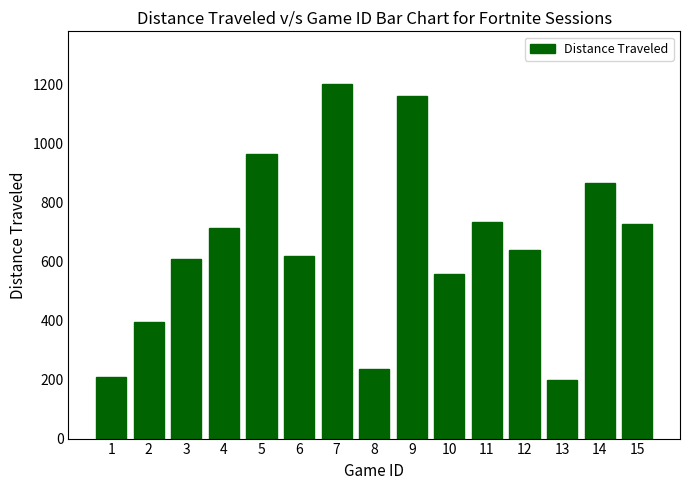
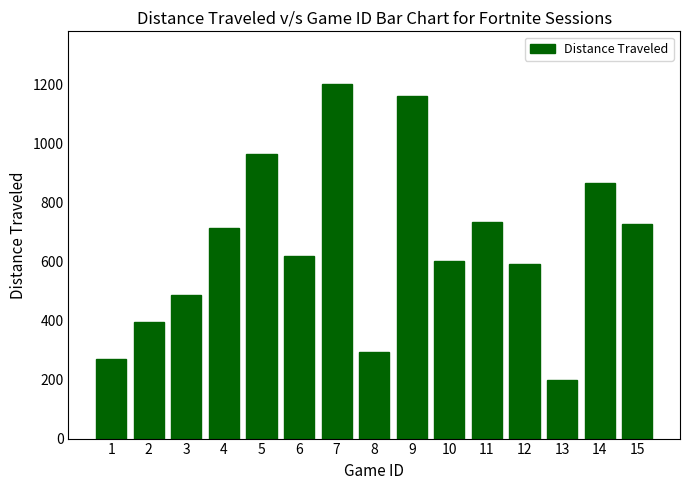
1: 210 -> 270
3: 610 -> 490
8: 240 -> 290
10: 560 -> 600
12: 640 -> 590
